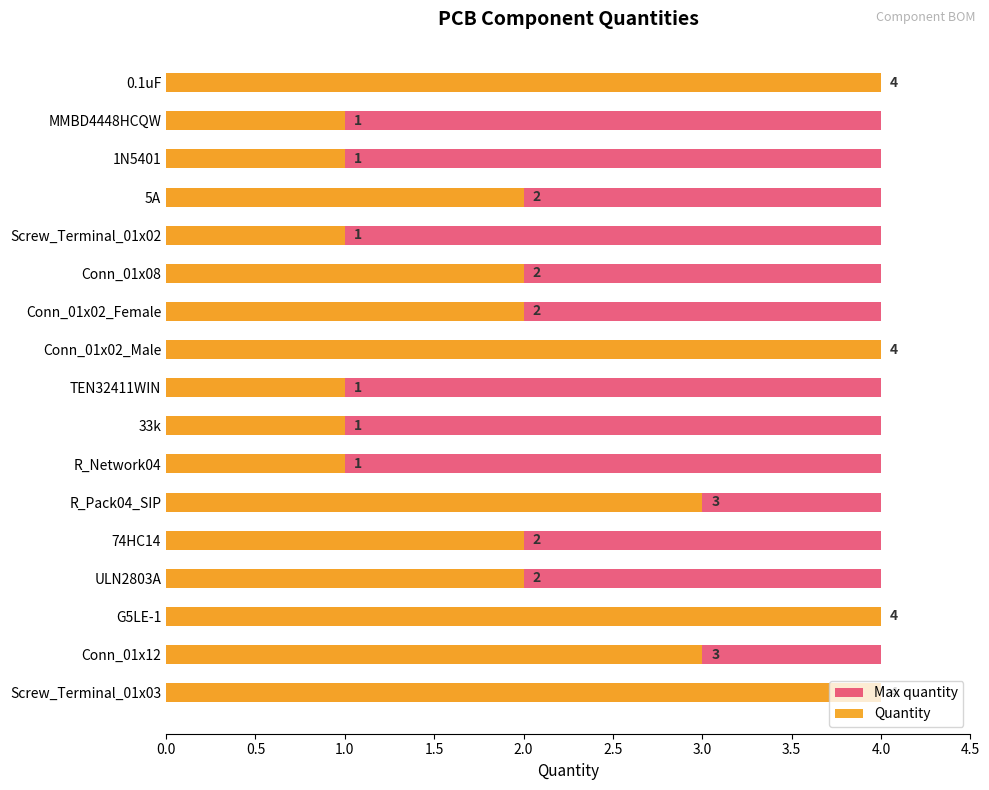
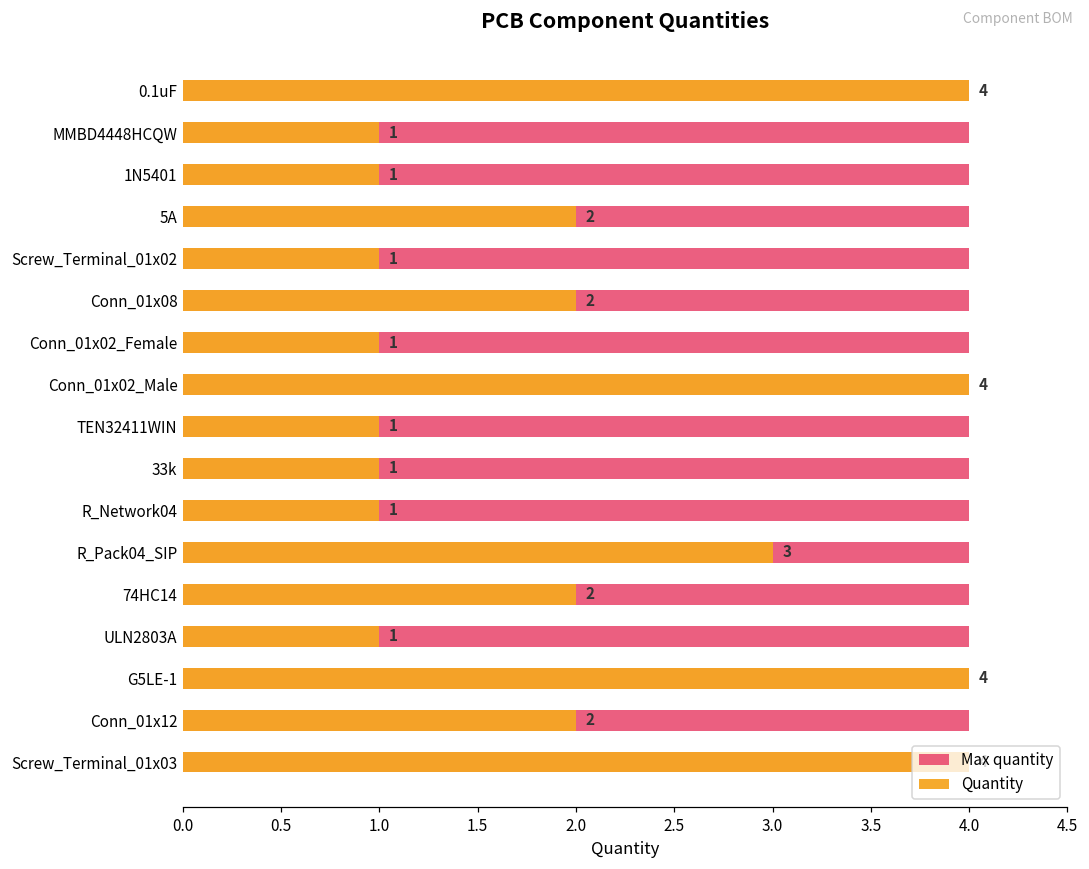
Quantity, Conn_01x02_Female: 2 -> 1
Quantity, ULN2803A: 2 -> 1
Quantity, Conn_01x12: 3 -> 2
